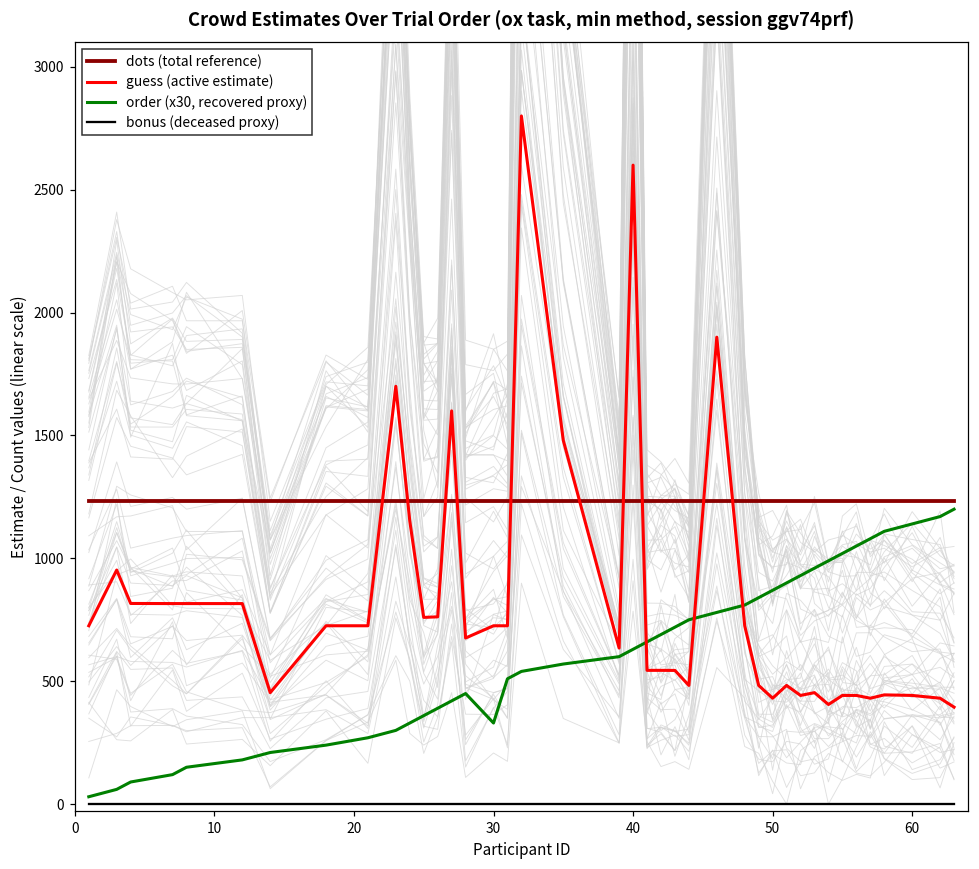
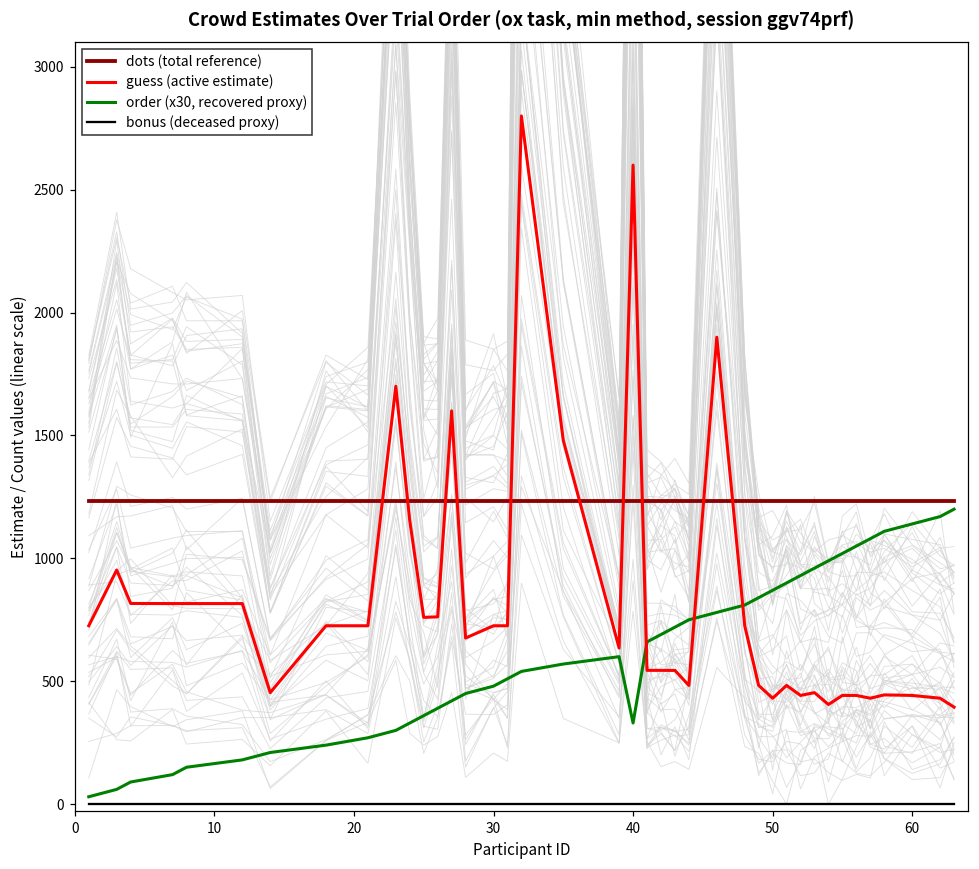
order (x30, recovered proxy), 30: 330 -> 480
order (x30, recovered proxy), 40: 630 -> 330
